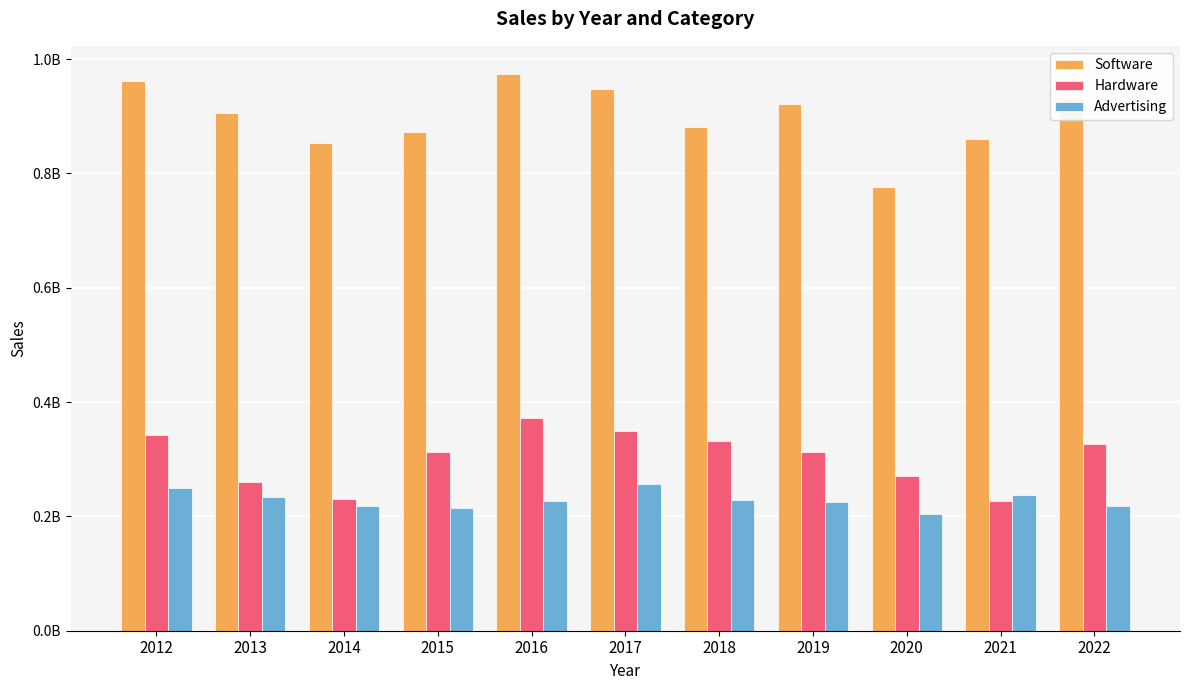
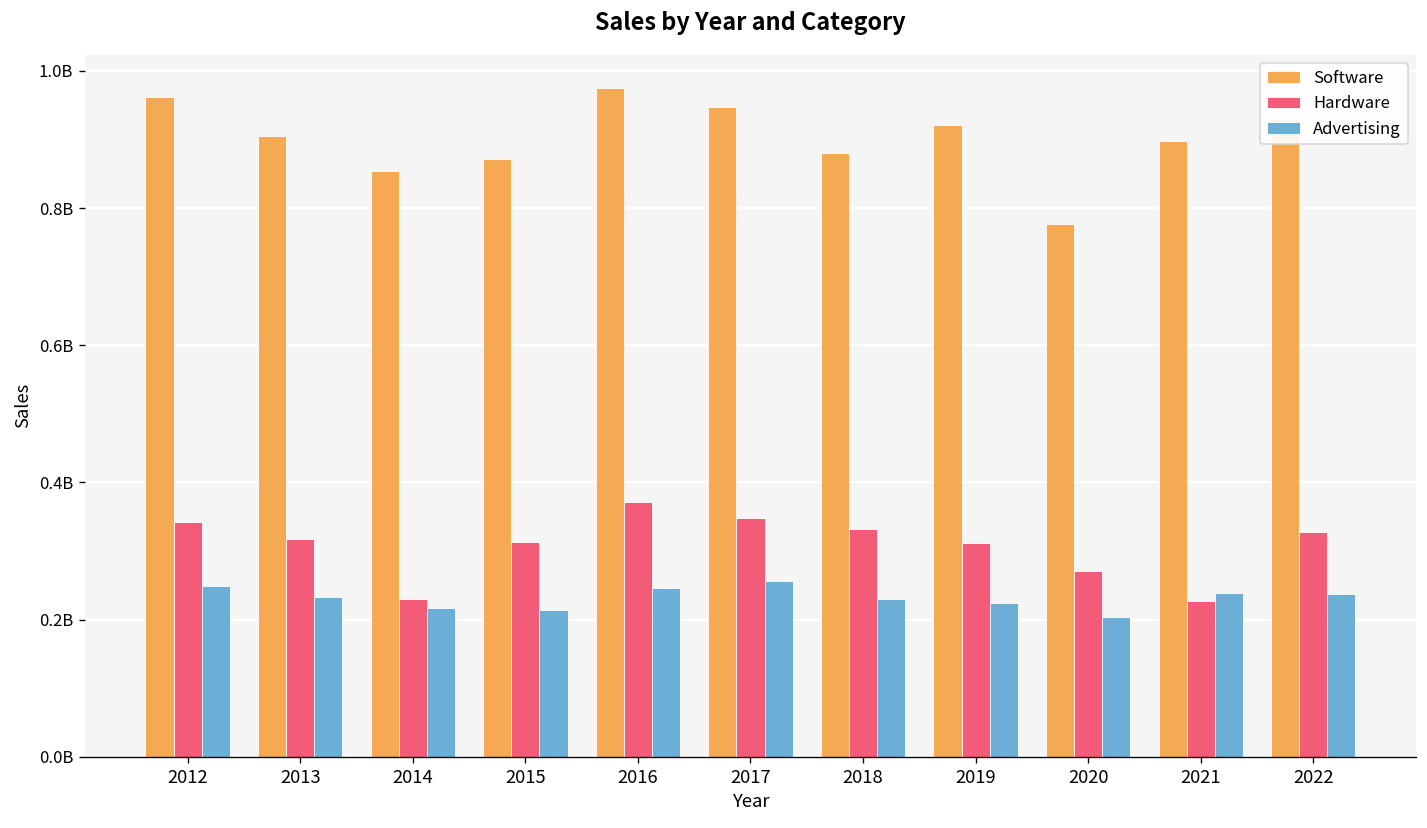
Hardware, 2013: 260000000 -> 320000000
Advertising, 2016: 230000000 -> 250000000
Software, 2021: 860000000 -> 900000000
Advertising, 2022: 220000000 -> 240000000
